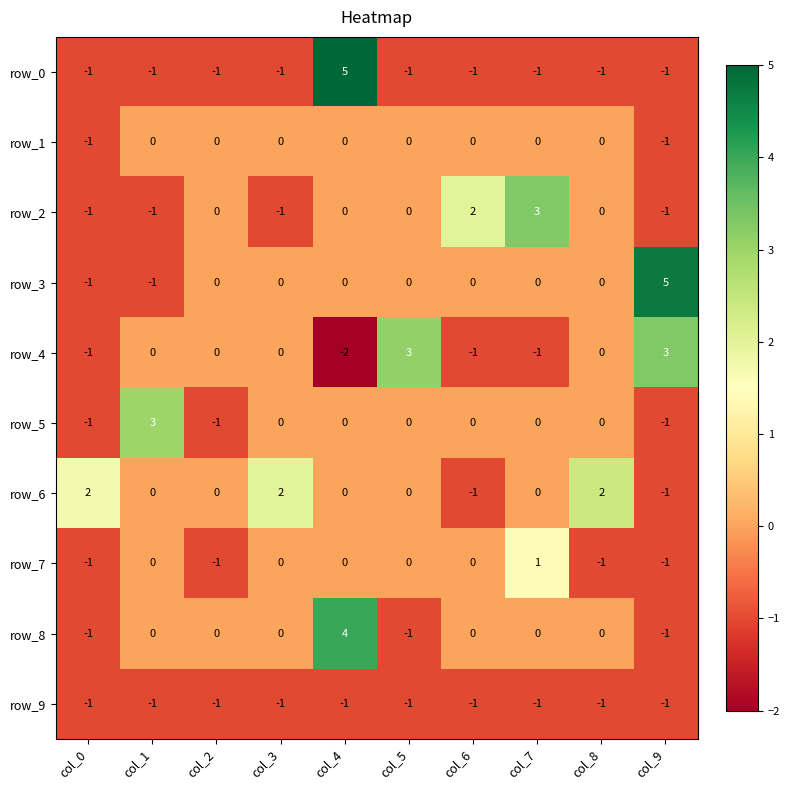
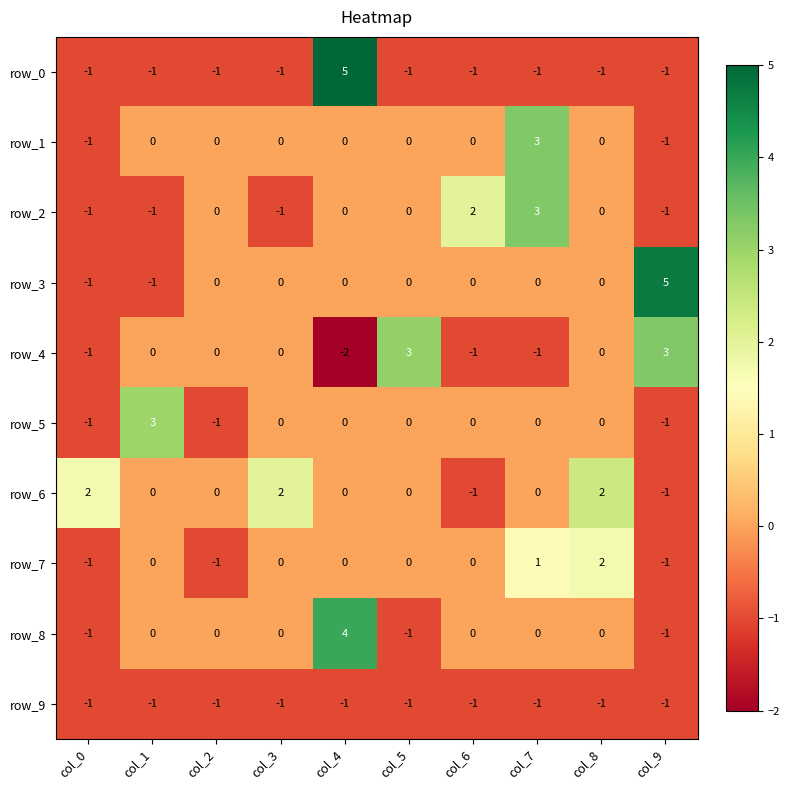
row_1, col_7: 0 -> 3
row_7, col_8: -1 -> 2
